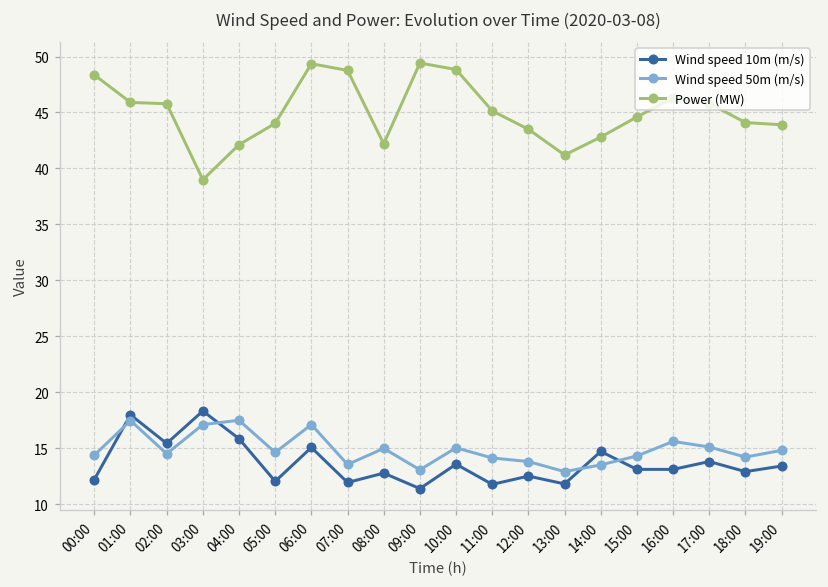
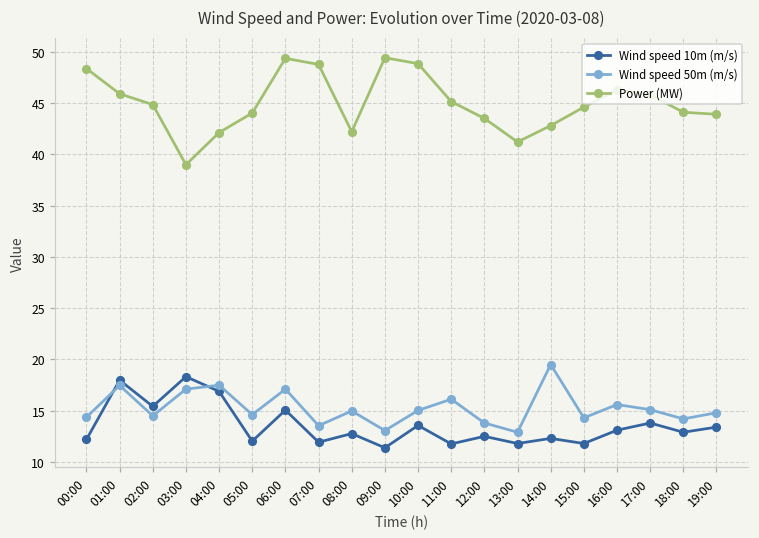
Power (MW), 02:00: 46 -> 45
Wind speed 10m (m/s), 04:00: 16 -> 17
Wind speed 50m (m/s), 11:00: 14 -> 16
Wind speed 10m (m/s), 14:00: 15 -> 12
Wind speed 50m (m/s), 14:00: 14 -> 20
Wind speed 10m (m/s), 15:00: 13 -> 12
